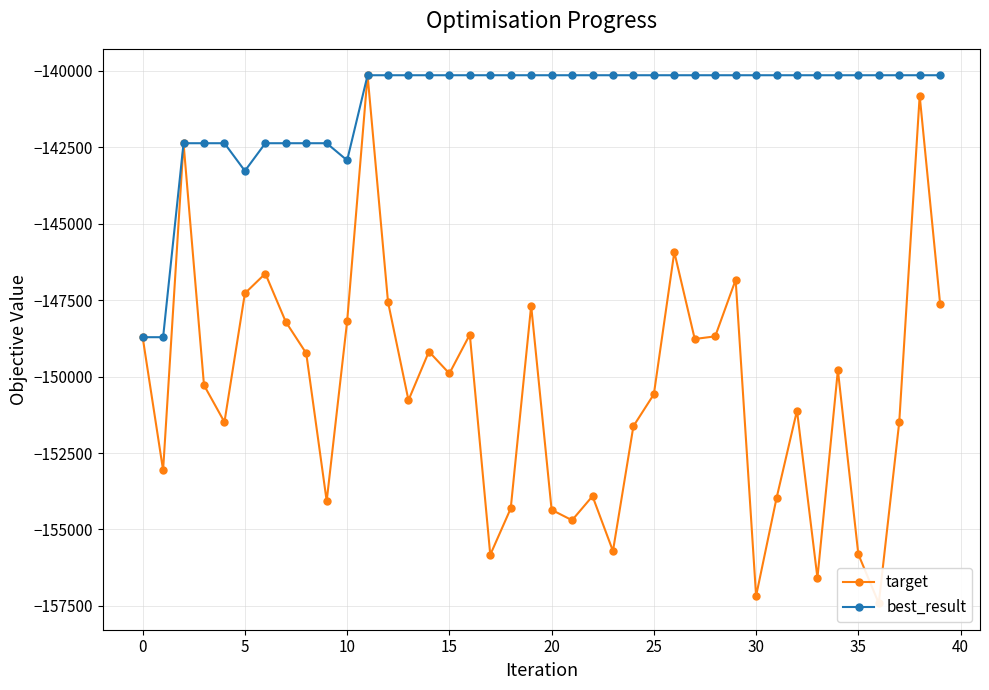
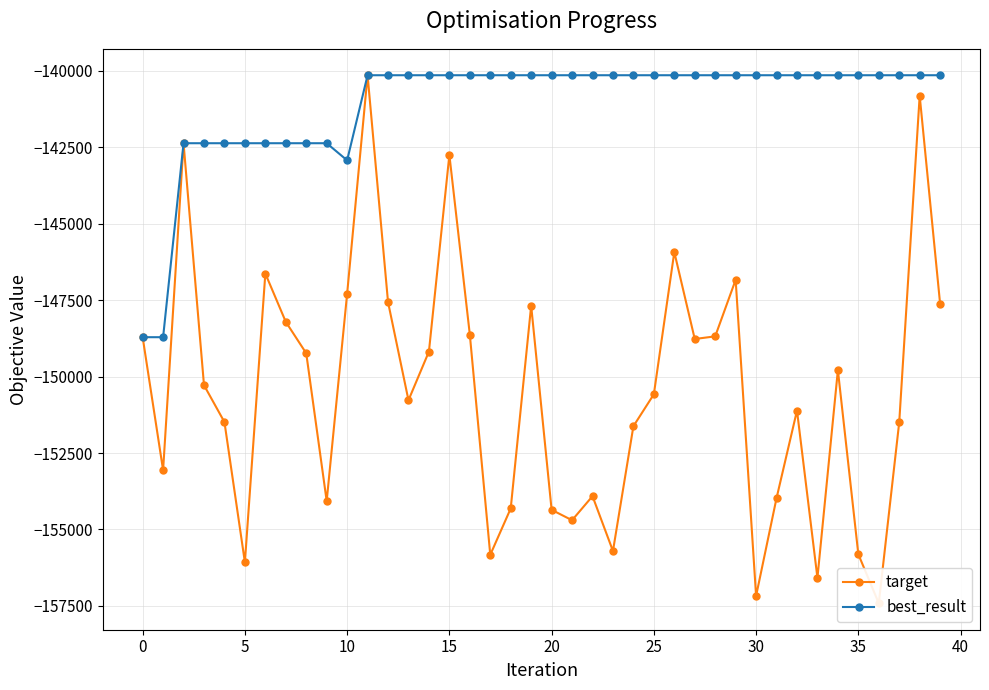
target, 5: -147300 -> -156100
best_result, 5: -143300 -> -142400
target, 10: -148200 -> -147300
target, 15: -149900 -> -142800
